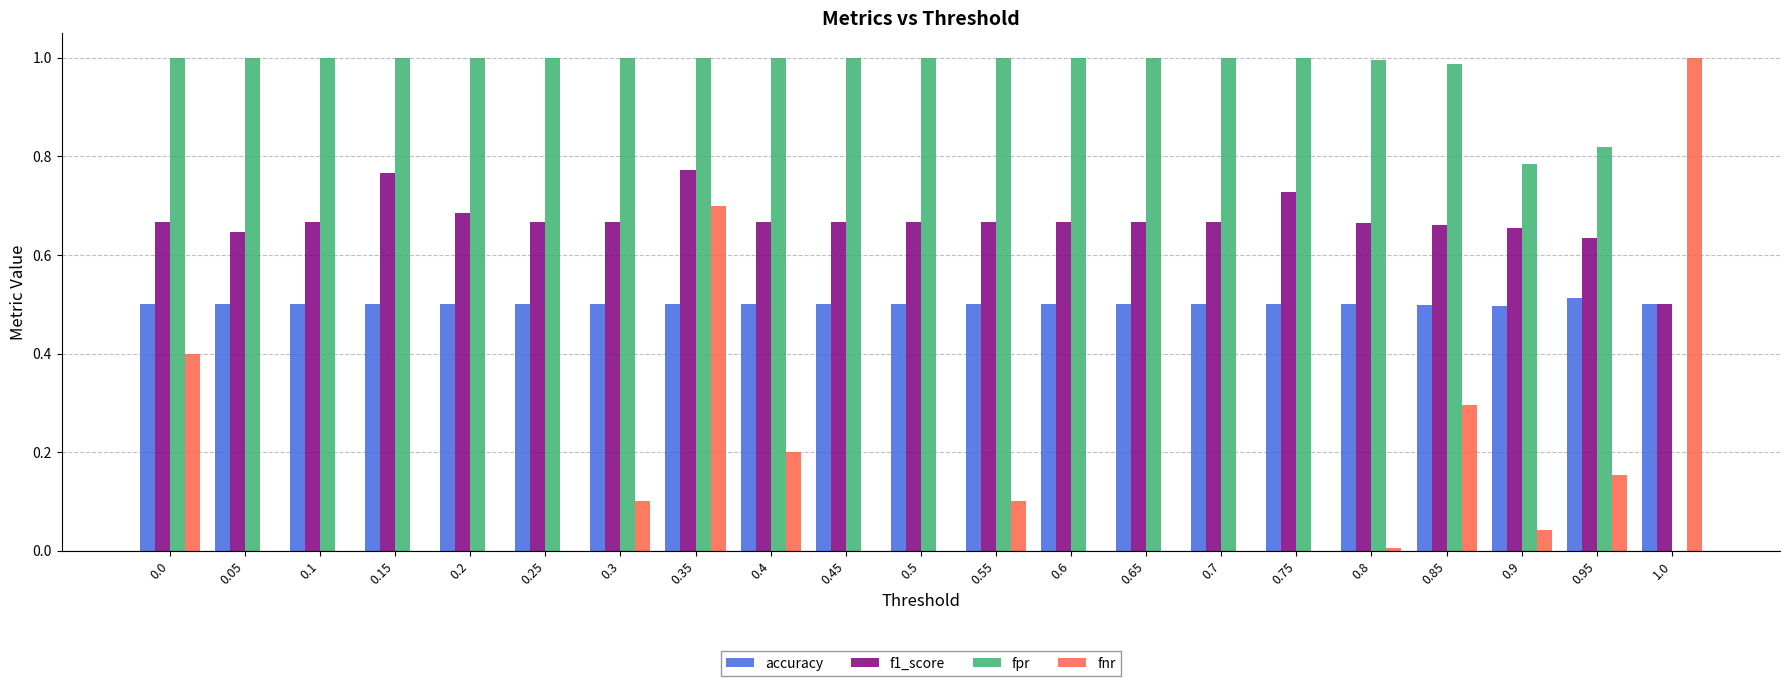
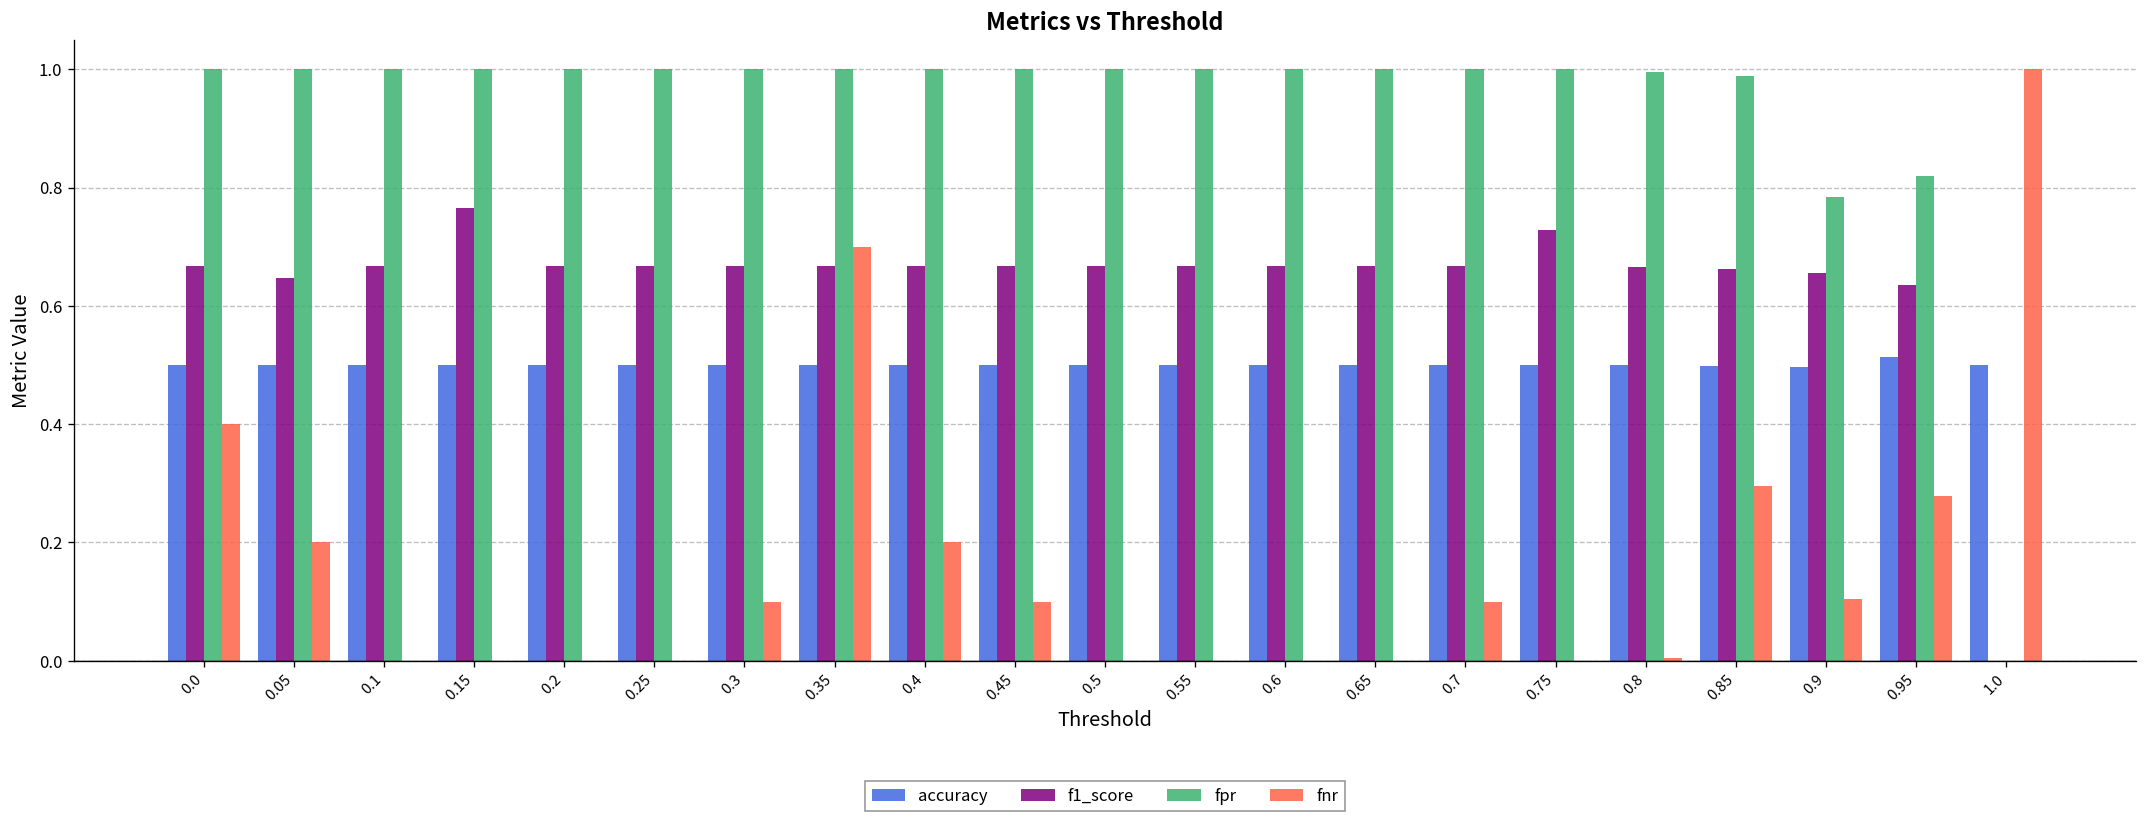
fnr, 0.05: 0.0 -> 0.2
f1_score, 0.2: 0.69 -> 0.67
f1_score, 0.35: 0.77 -> 0.67
fnr, 0.45: 0.0 -> 0.1
fnr, 0.55: 0.1 -> 0.0
fnr, 0.7: 0.0 -> 0.1
fnr, 0.9: 0.04 -> 0.10
fnr, 0.95: 0.15 -> 0.28
f1_score, 1.0: 0.5 -> 0.0
